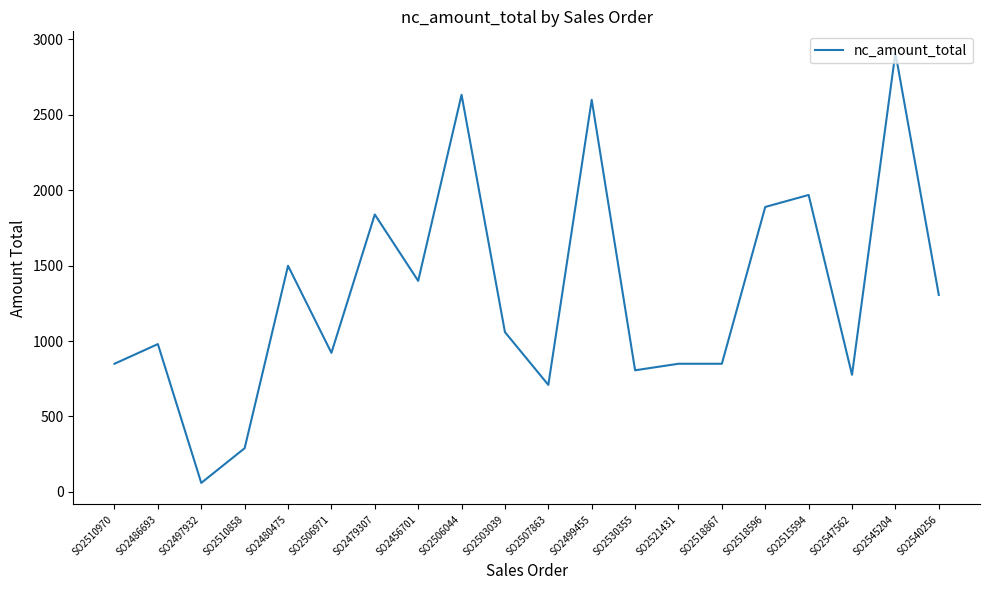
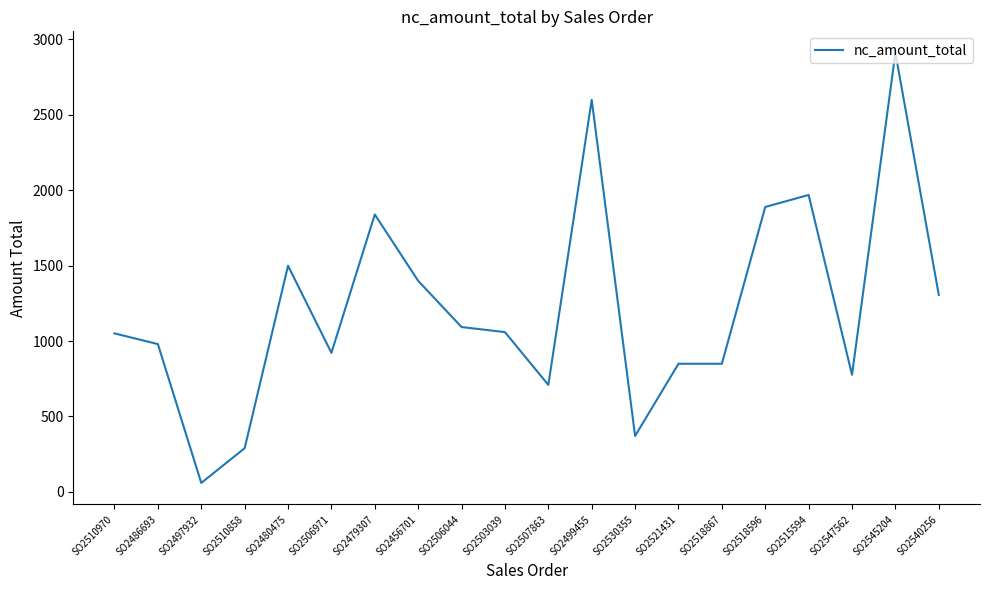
SO2510970: 850 -> 1050
SO2506044: 2630 -> 1090
SO2530355: 810 -> 370
